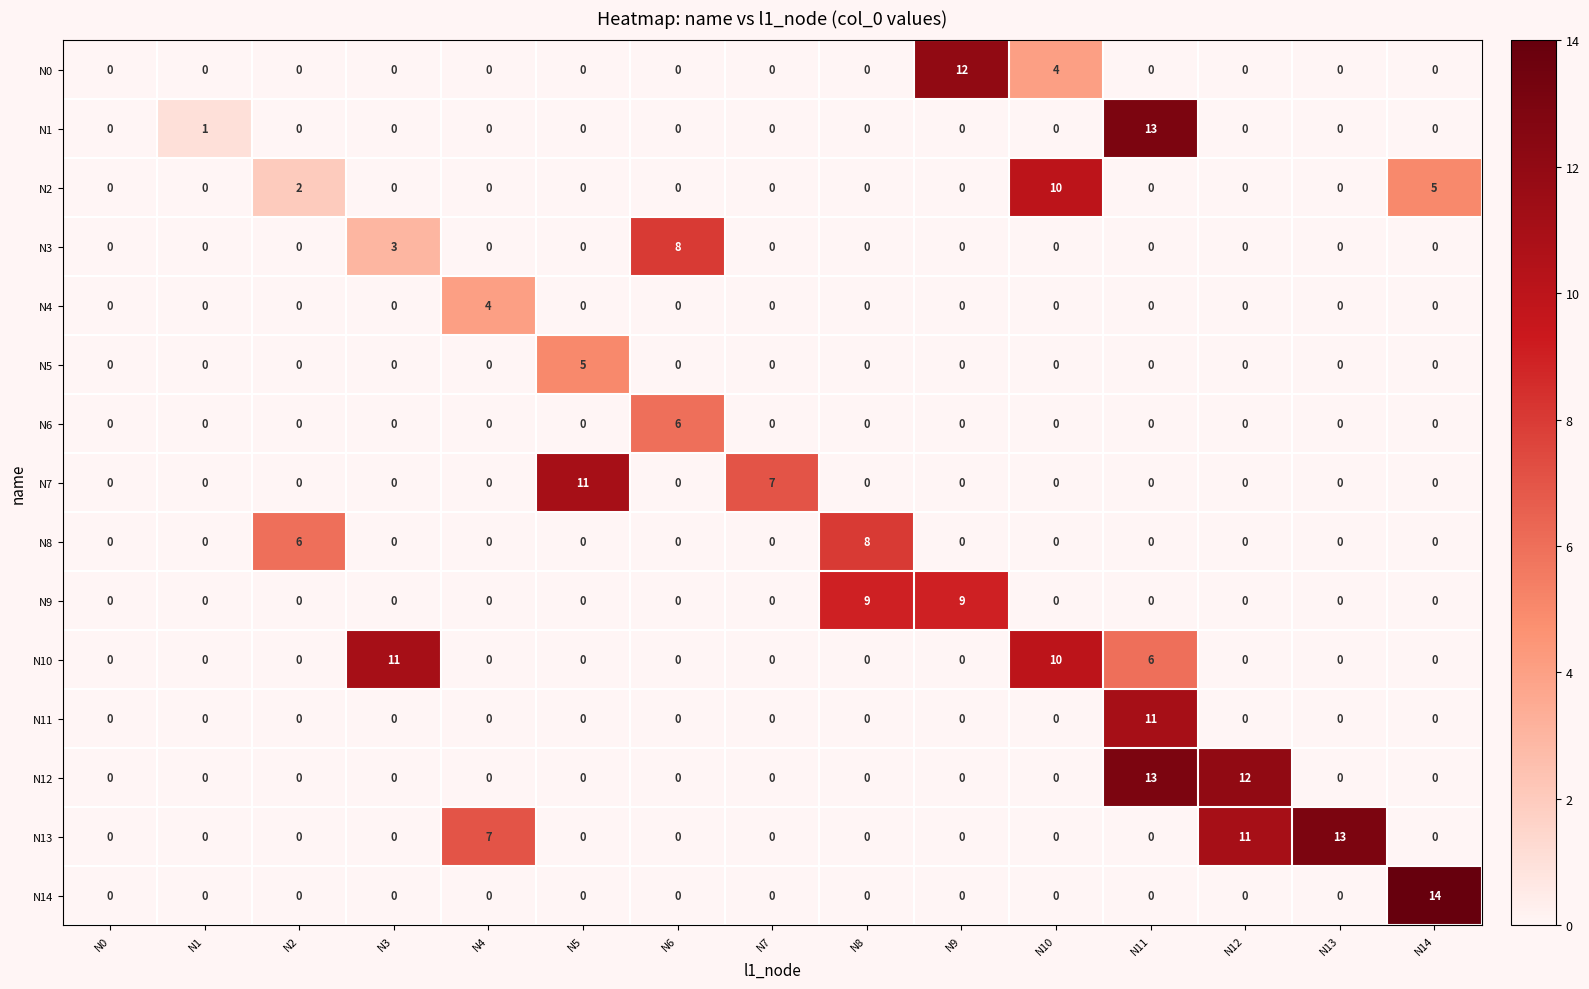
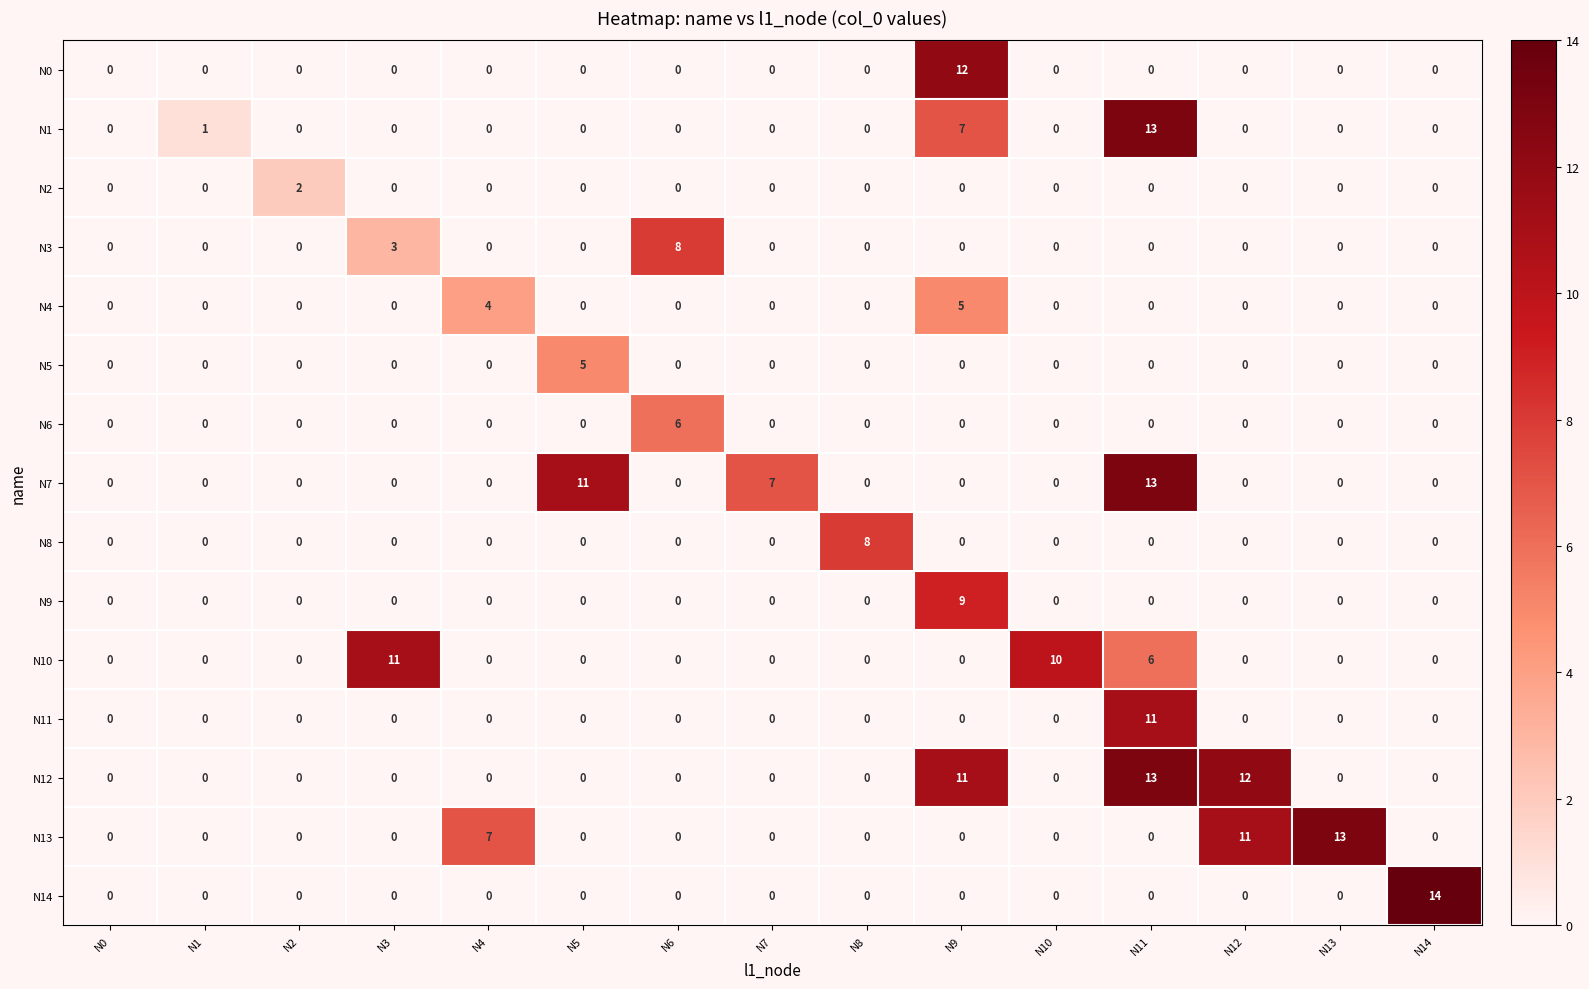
N0, N10: 4 -> 0
N1, N9: 0 -> 7
N2, N10: 10 -> 0
N2, N14: 5 -> 0
N4, N9: 0 -> 5
N7, N11: 0 -> 13
N8, N2: 6 -> 0
N9, N8: 9 -> 0
N12, N9: 0 -> 11
